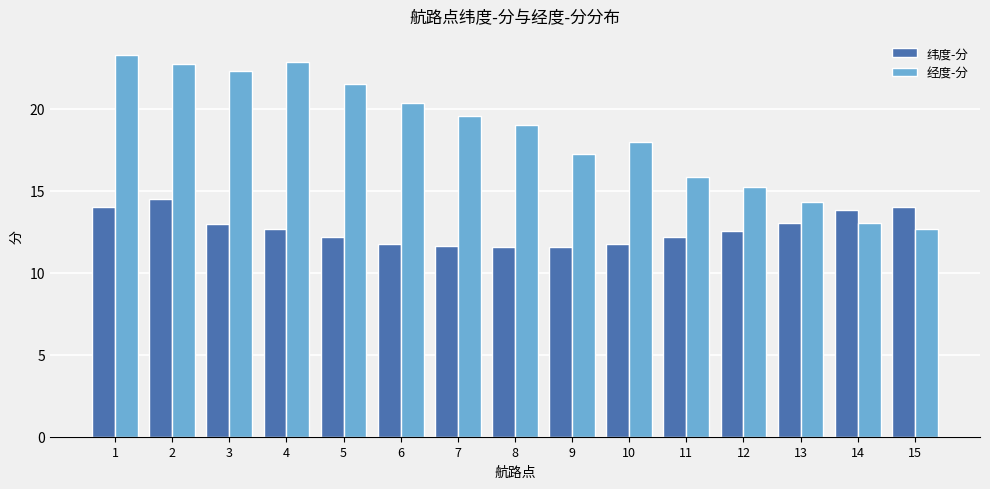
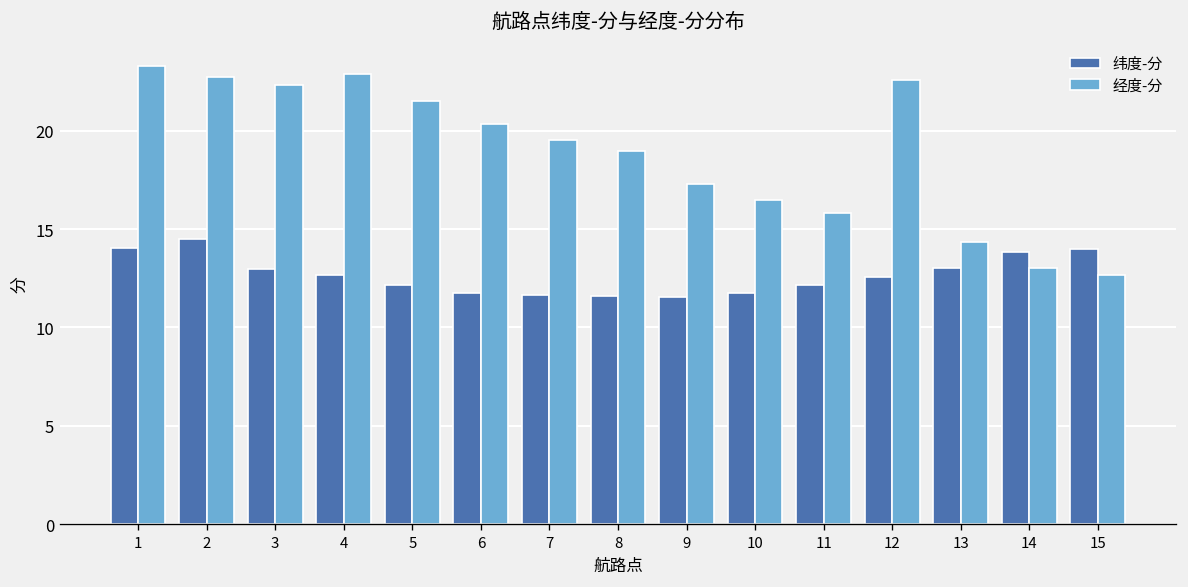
经度-分, 10: 18.0 -> 16.5
经度-分, 12: 15.2 -> 22.6
